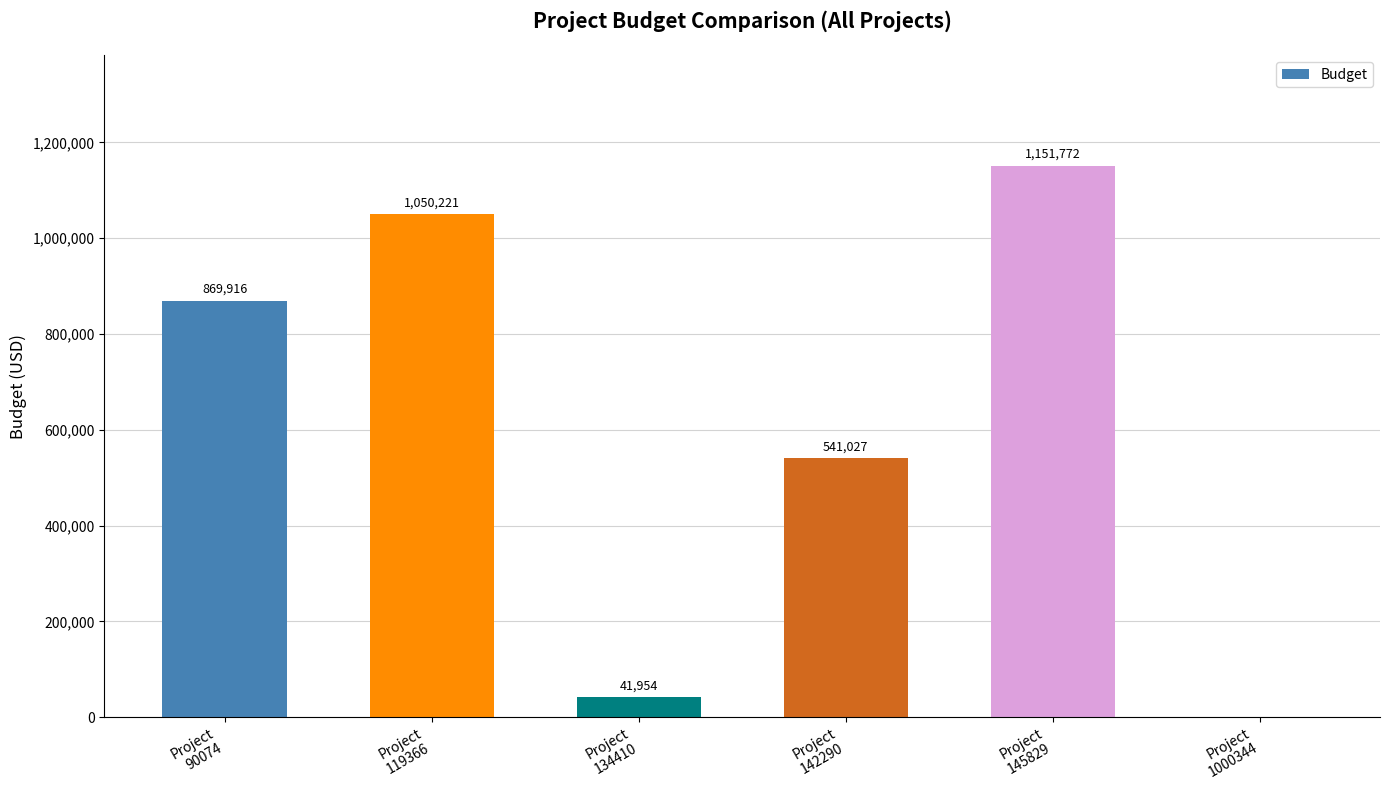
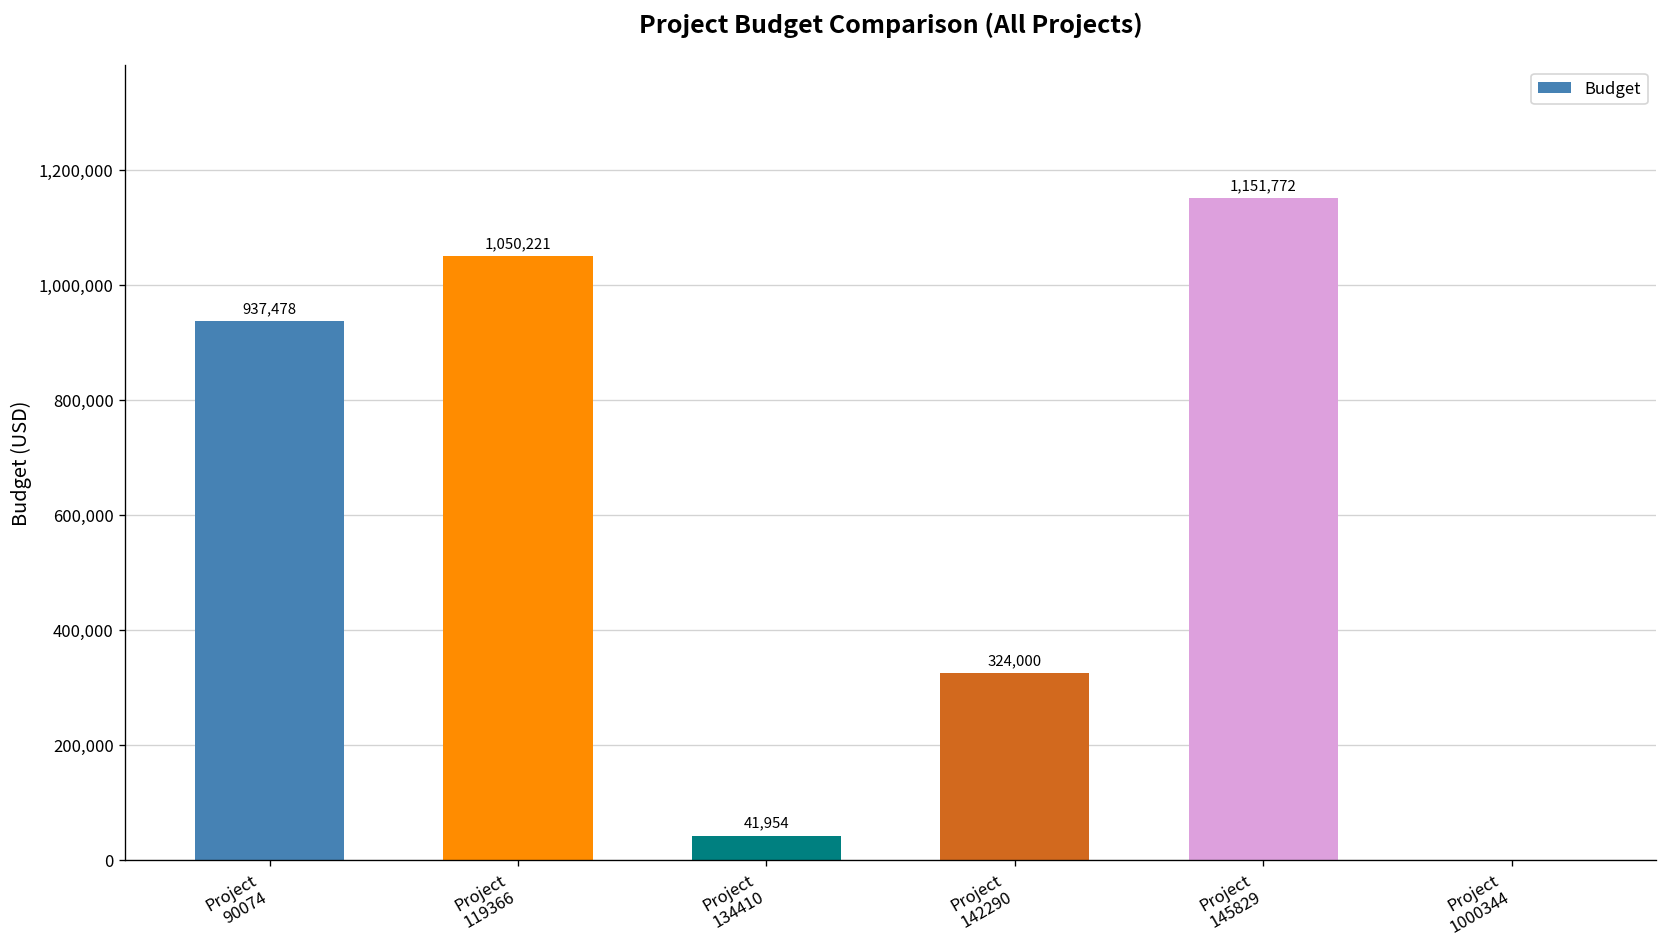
Project 90074: 869,916 -> 937,478
Project 142290: 541,027 -> 324,000
